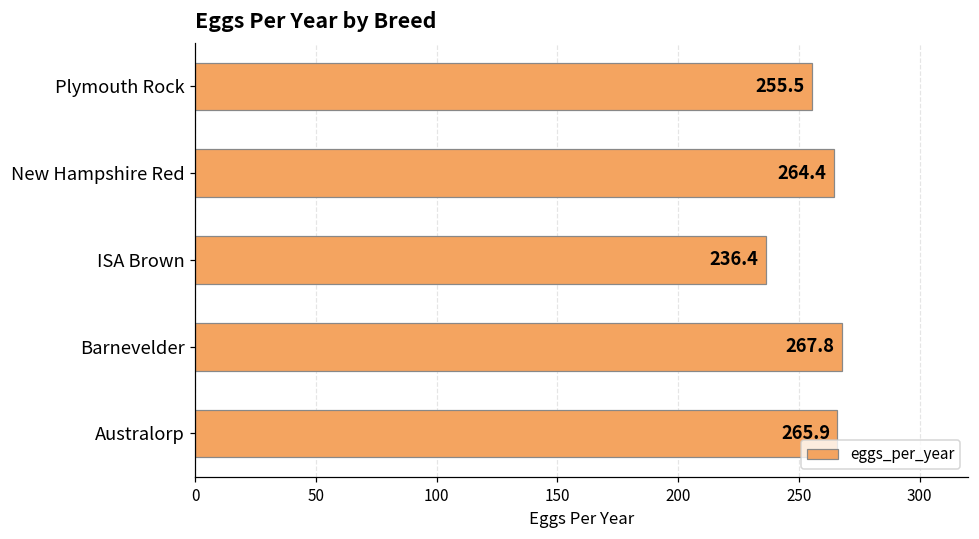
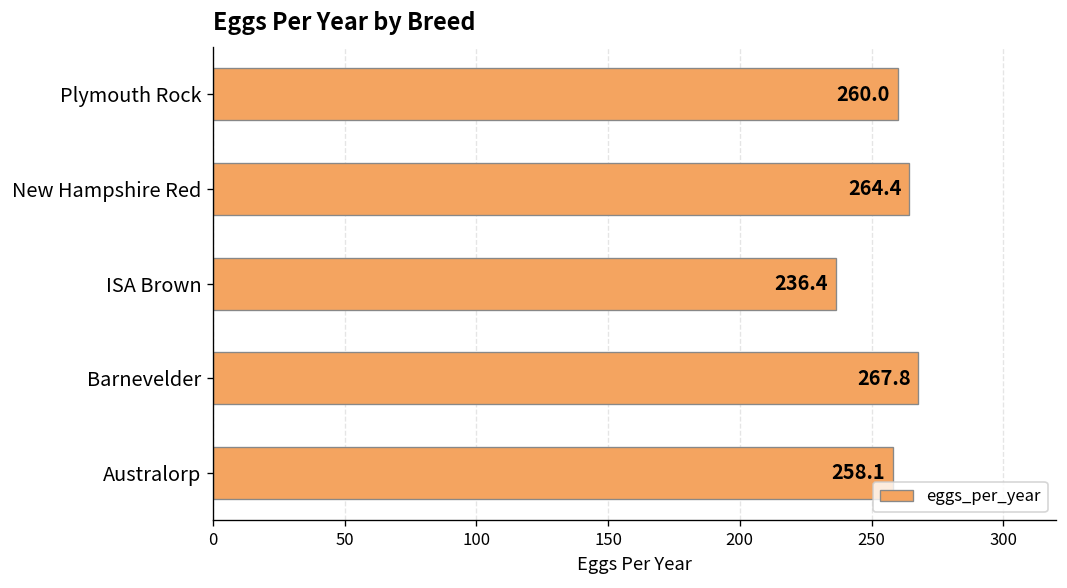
Plymouth Rock: 255.5 -> 260.0
Australorp: 265.9 -> 258.1
